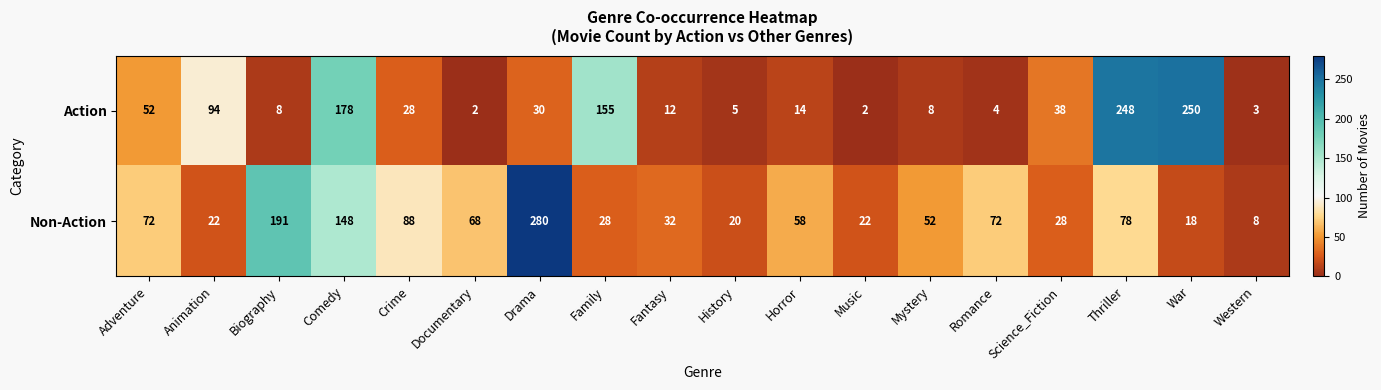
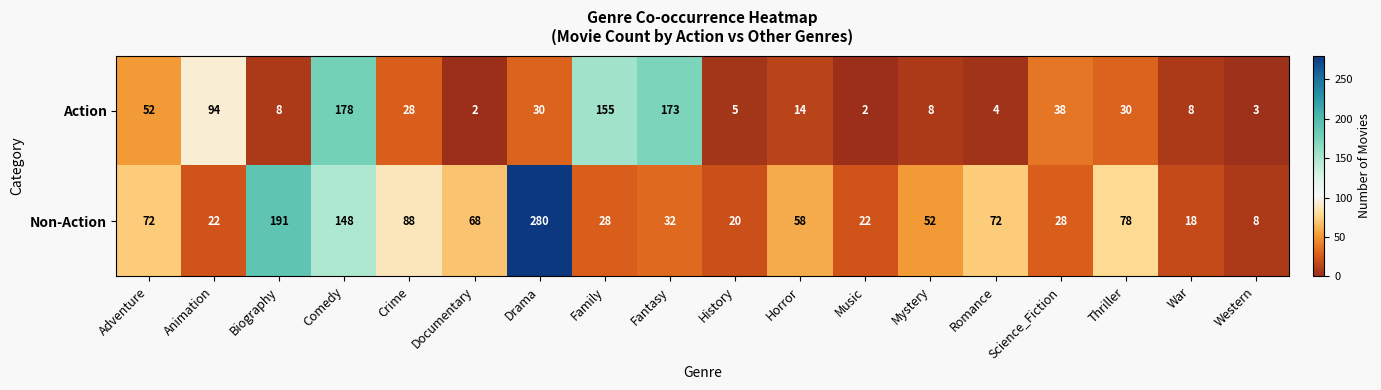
Action, Fantasy: 12 -> 173
Action, Thriller: 248 -> 30
Action, War: 250 -> 8
